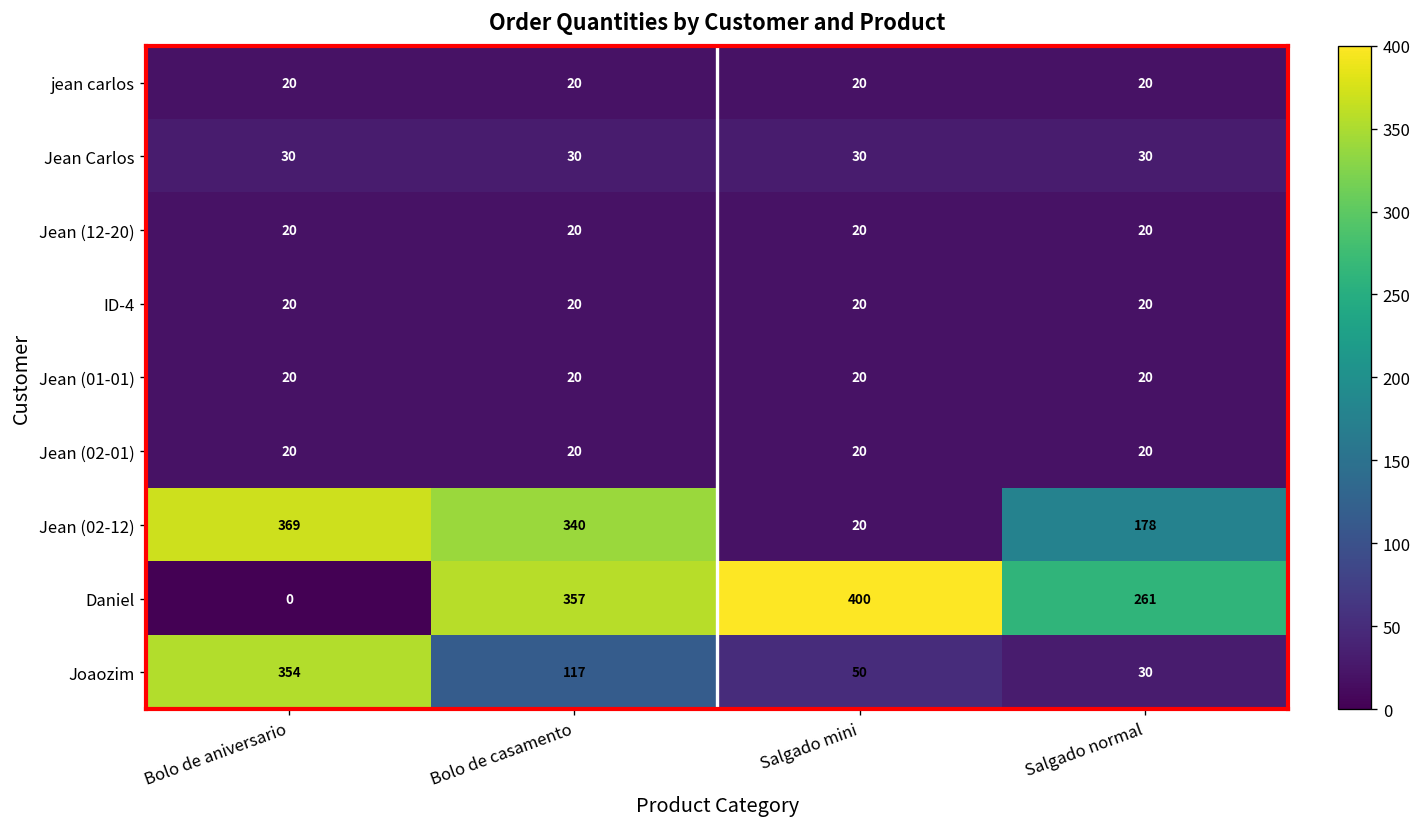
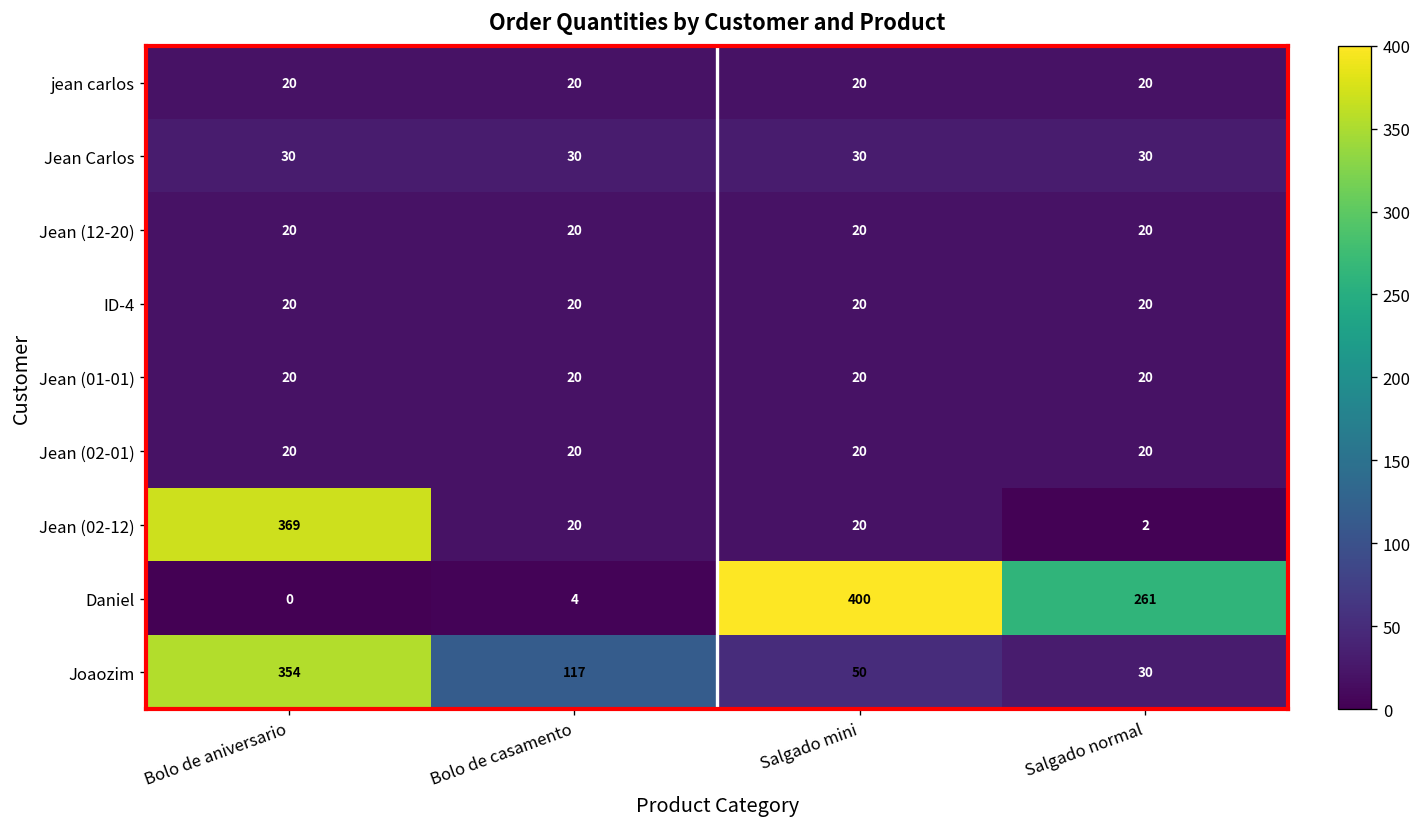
Jean (02-12), Bolo de casamento: 340 -> 20
Jean (02-12), Salgado normal: 178 -> 2
Daniel, Bolo de casamento: 357 -> 4
